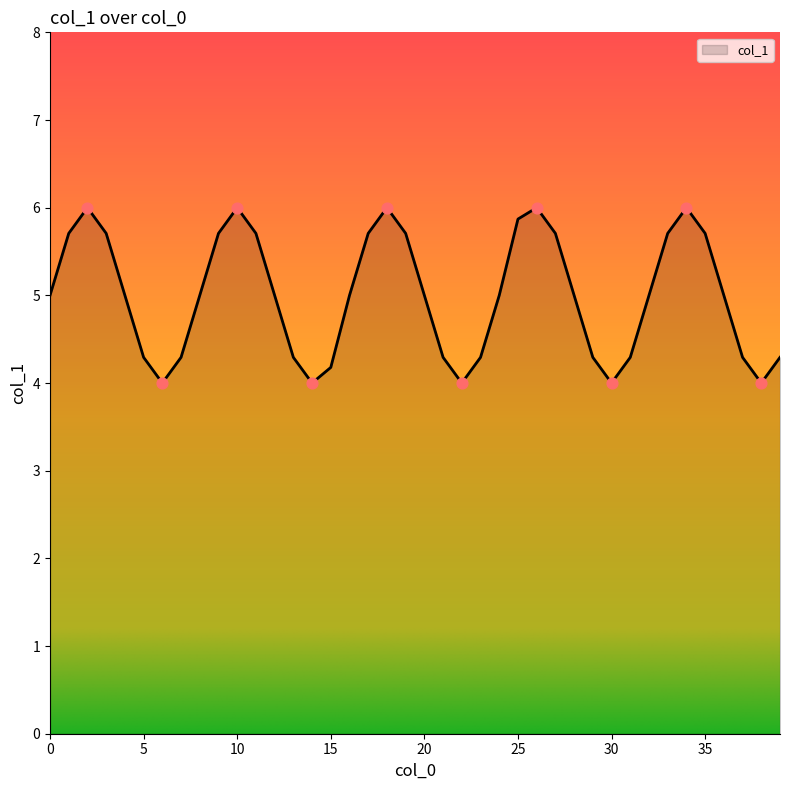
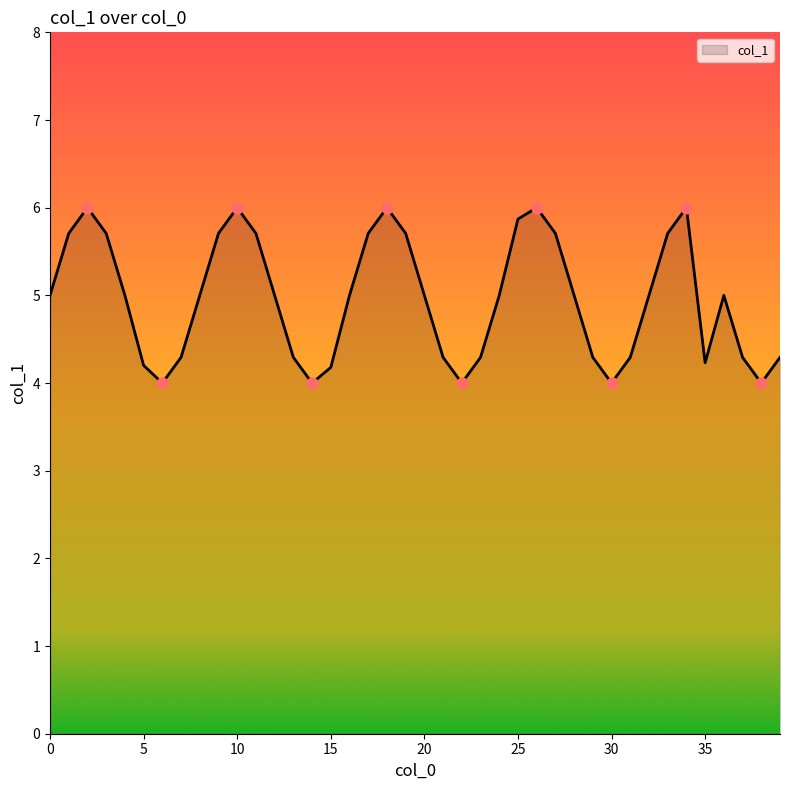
col_1, 5: 4.3 -> 4.2
col_1, 35: 5.7 -> 4.2
